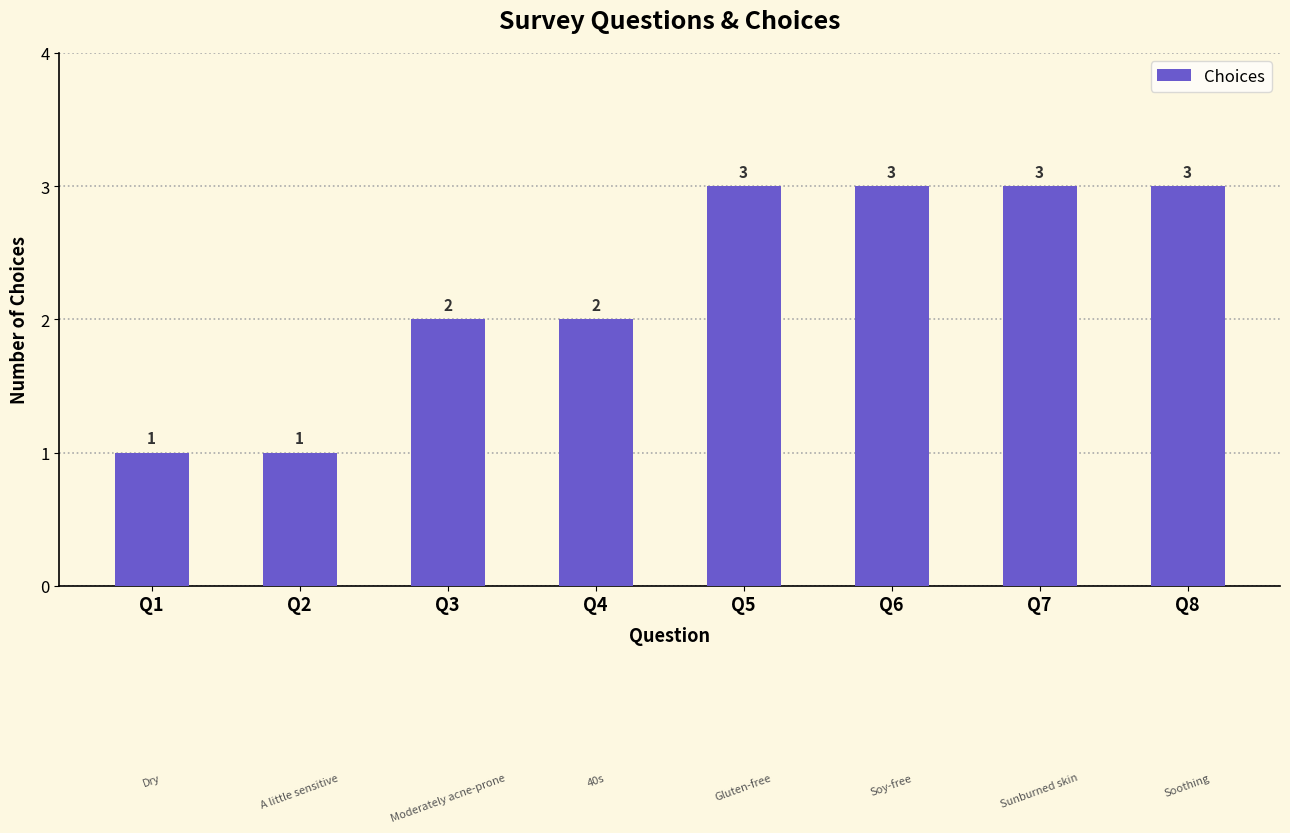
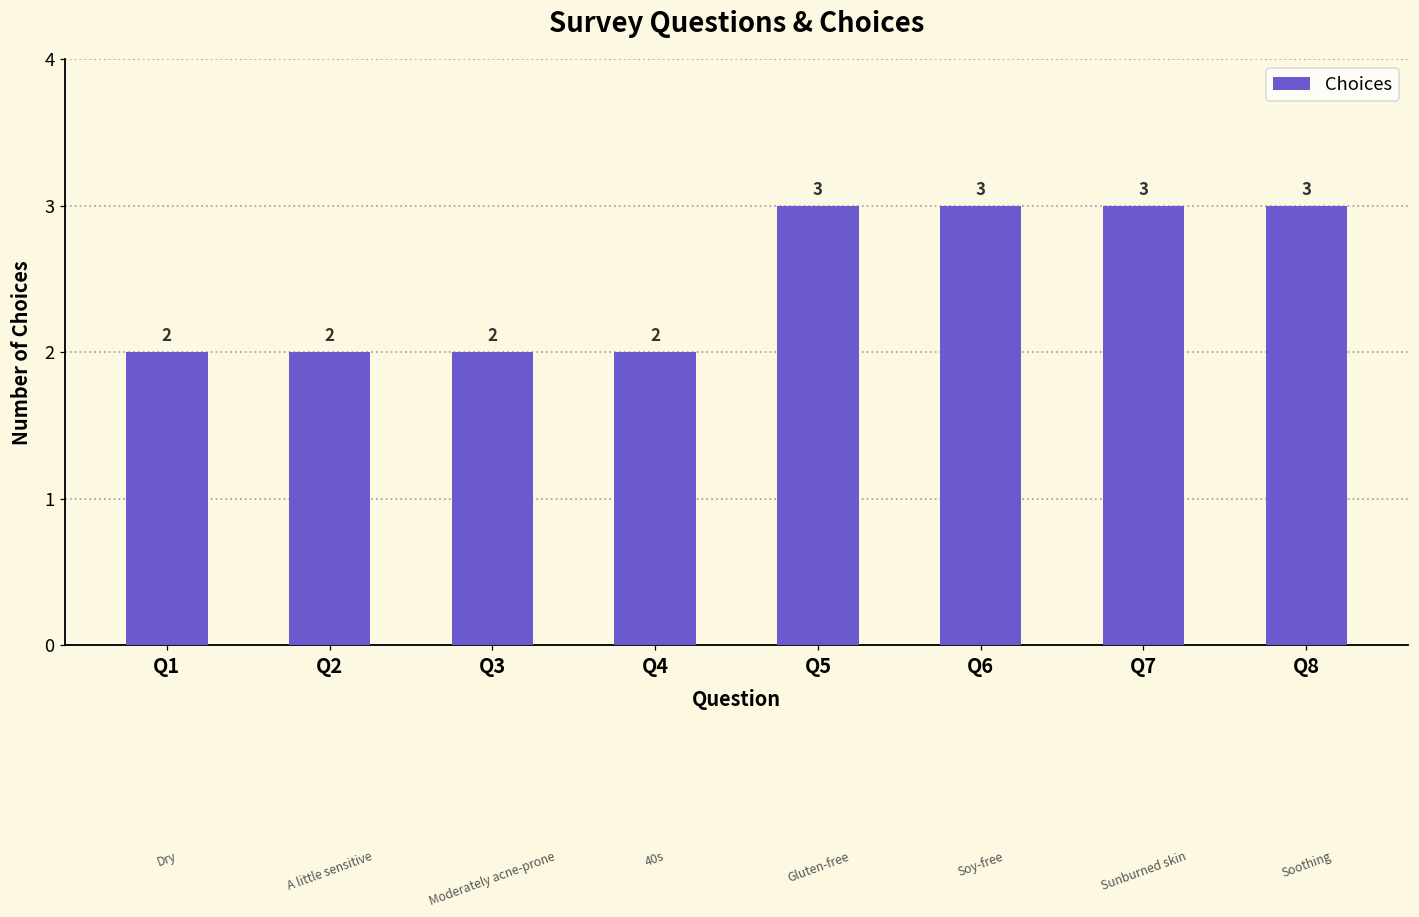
Q1: 1 -> 2
Q2: 1 -> 2
